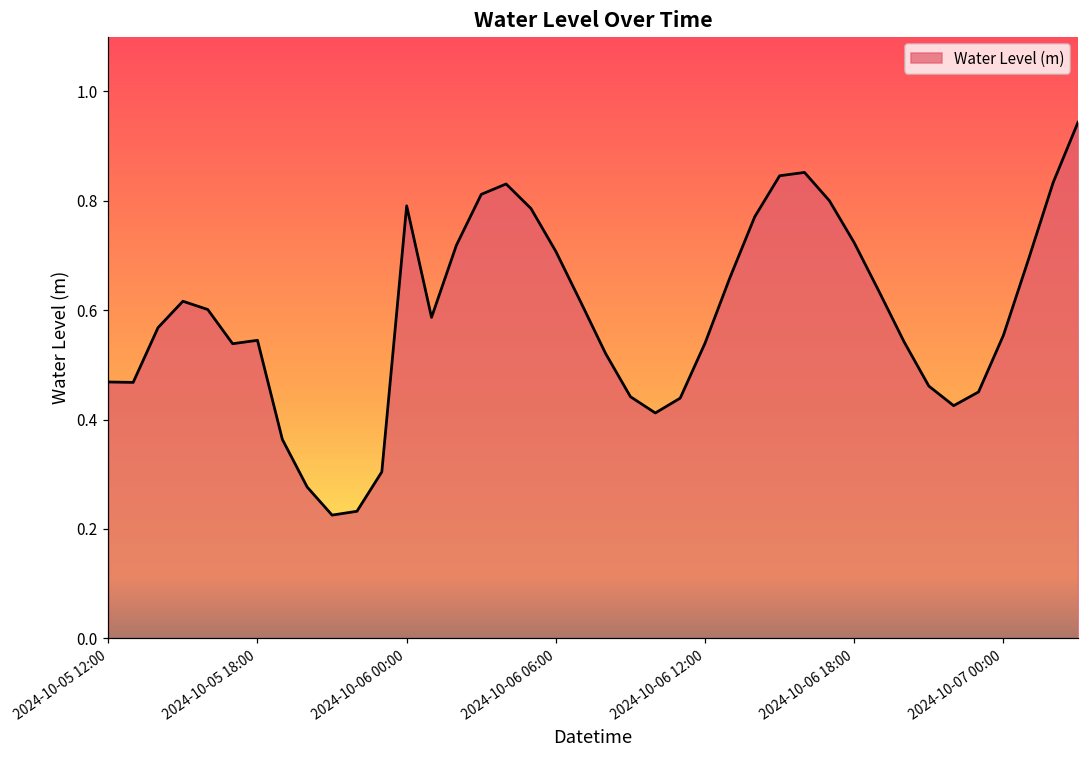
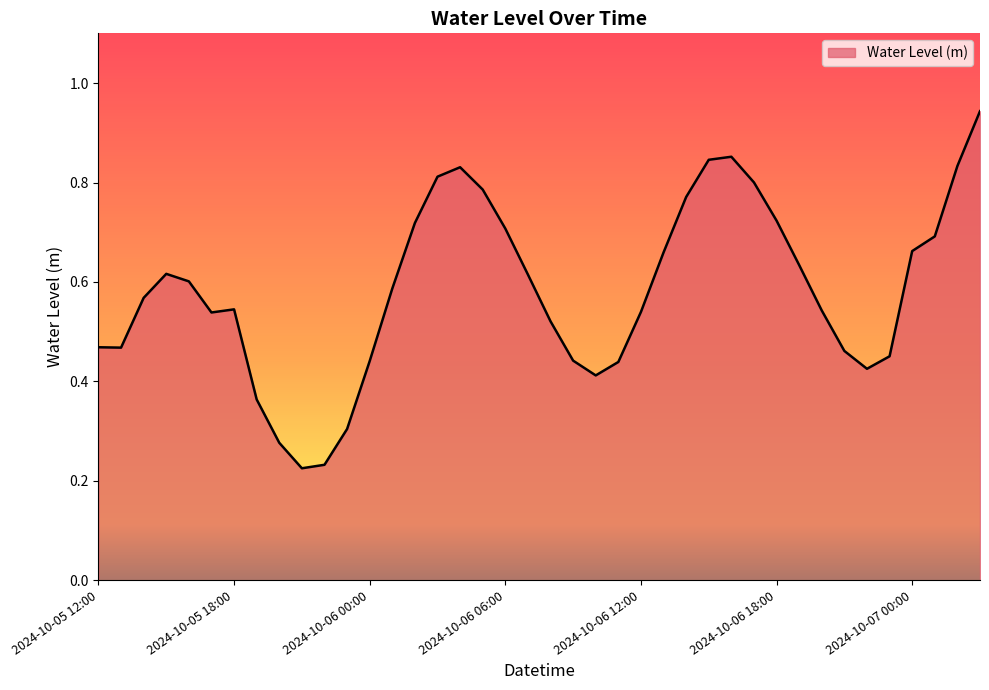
2024-10-06 00:00: 0.79 -> 0.44
2024-10-07 00:00: 0.55 -> 0.66
